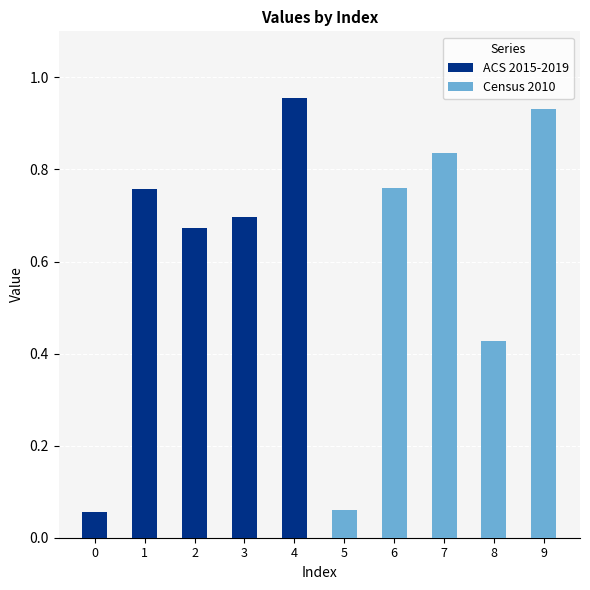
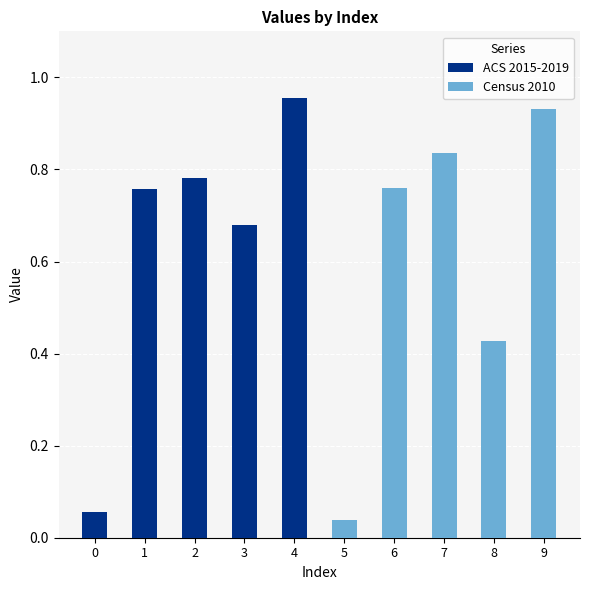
ACS 2015-2019, 2: 0.67 -> 0.78
ACS 2015-2019, 3: 0.70 -> 0.68
Census 2010, 5: 0.06 -> 0.04
